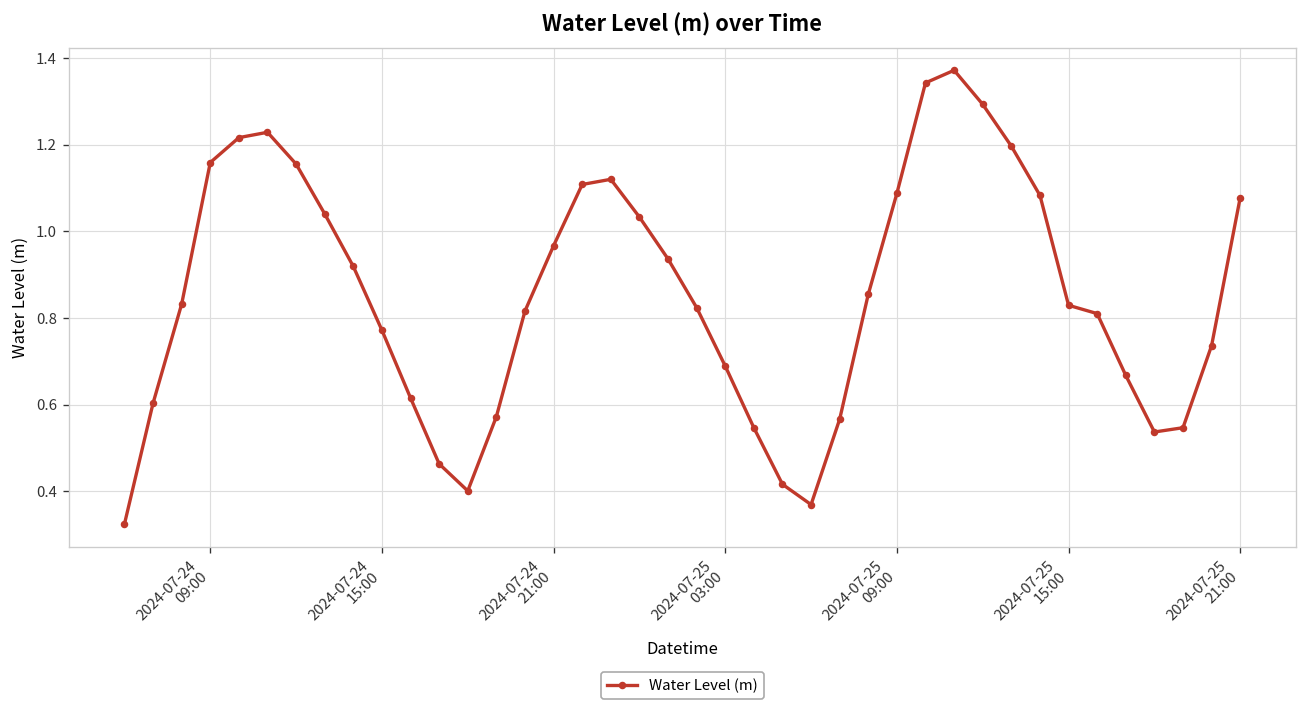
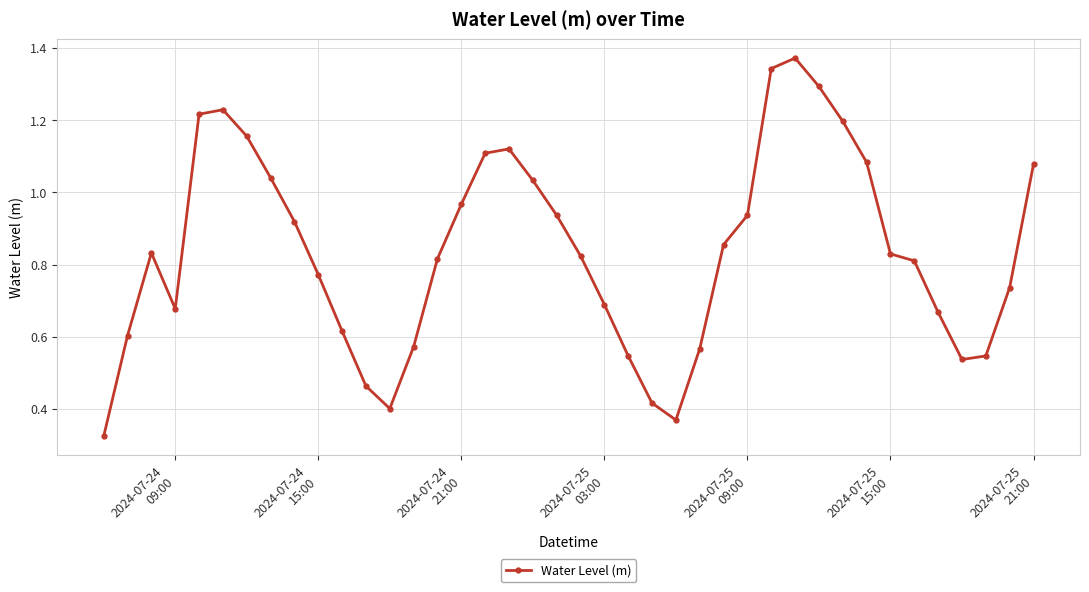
2024-07-24 09:00: 1.16 -> 0.68
2024-07-25 09:00: 1.09 -> 0.94
